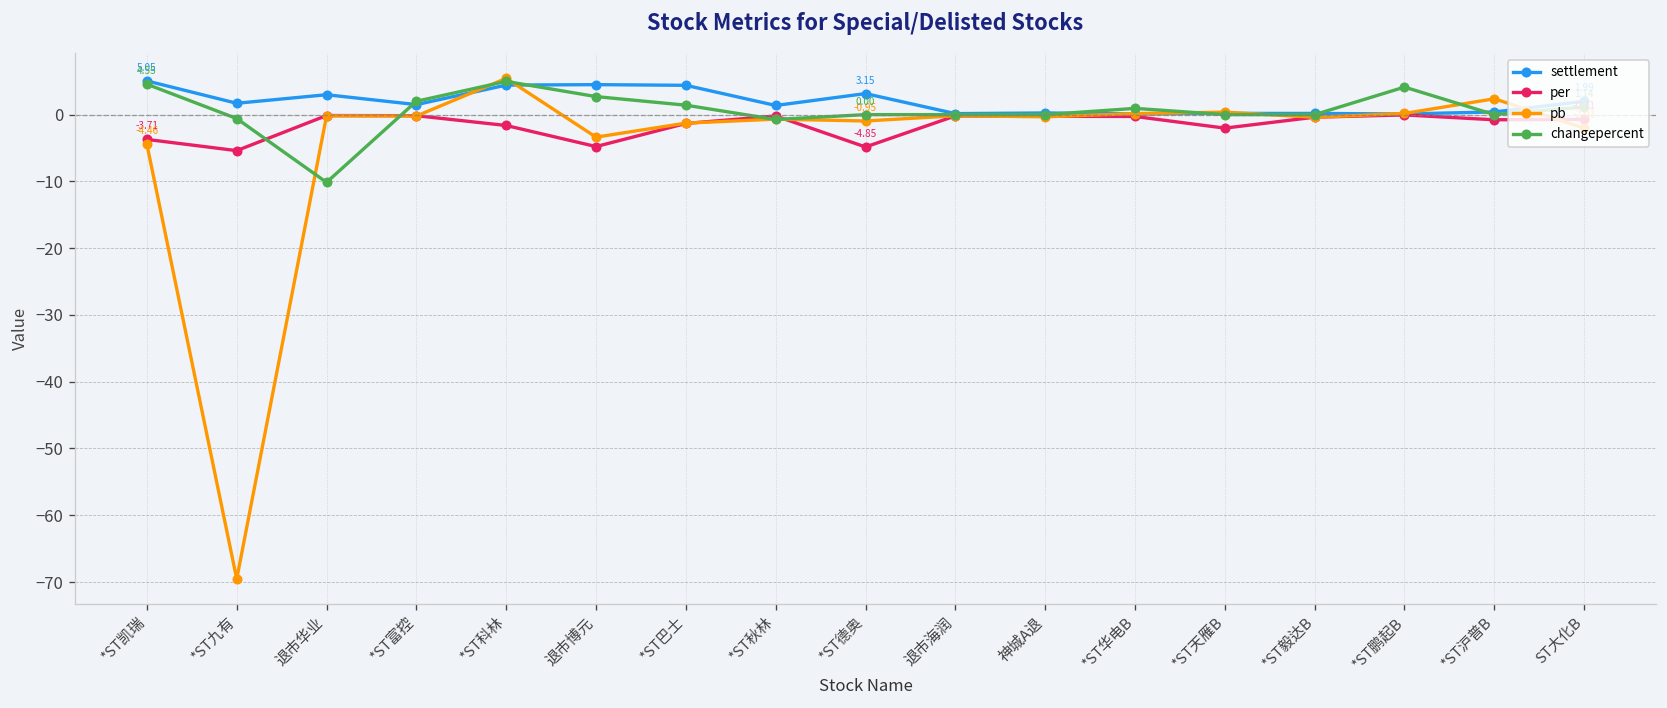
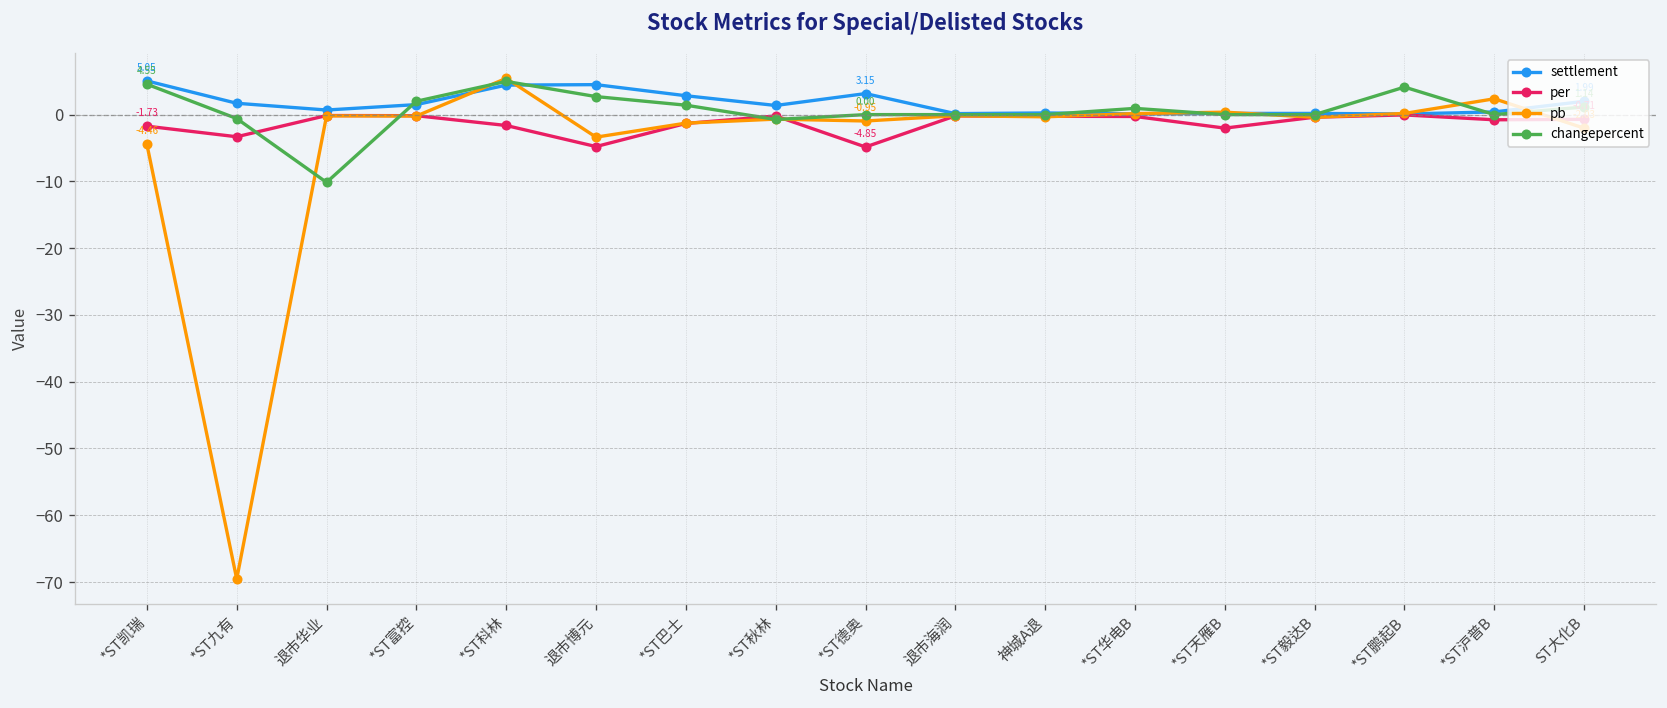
per, *ST凯瑞: -3.71 -> -1.73
per, *ST九有: -5 -> -3
settlement, 退市华业: 3 -> 1
settlement, *ST巴士: 4 -> 3
